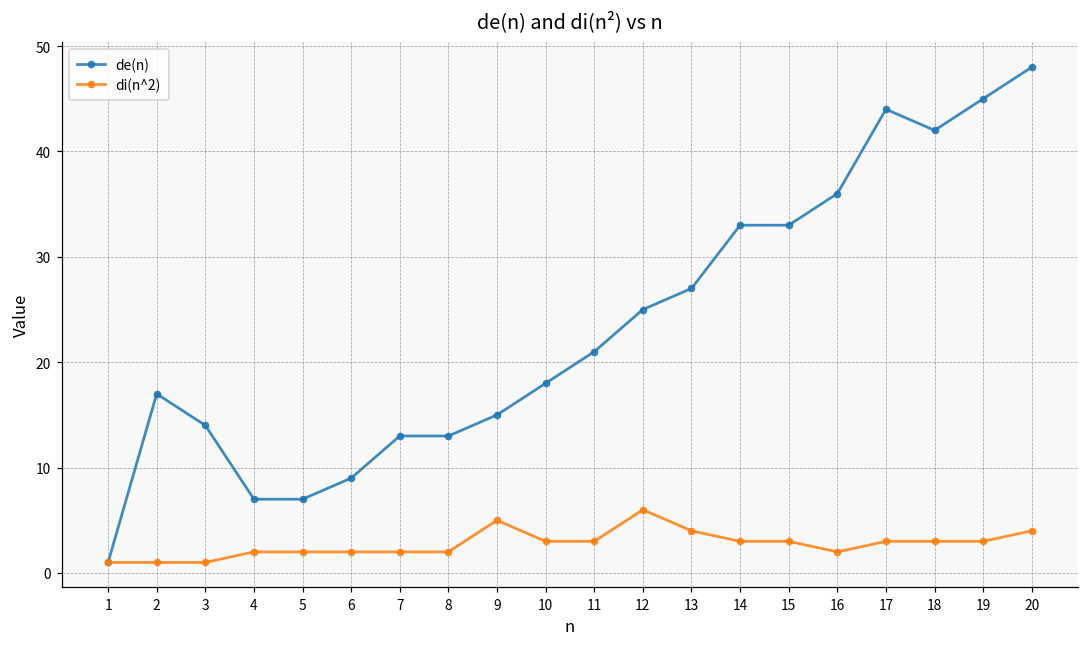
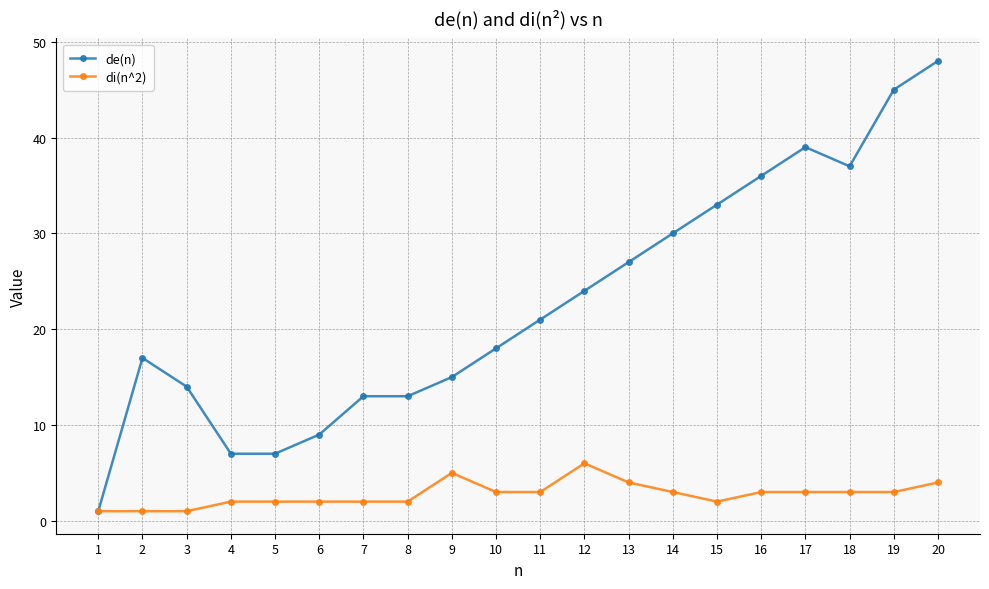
de(n), 12: 25 -> 24
de(n), 14: 33 -> 30
di(n^2), 15: 3 -> 2
di(n^2), 16: 2 -> 3
de(n), 17: 44 -> 39
de(n), 18: 42 -> 37
